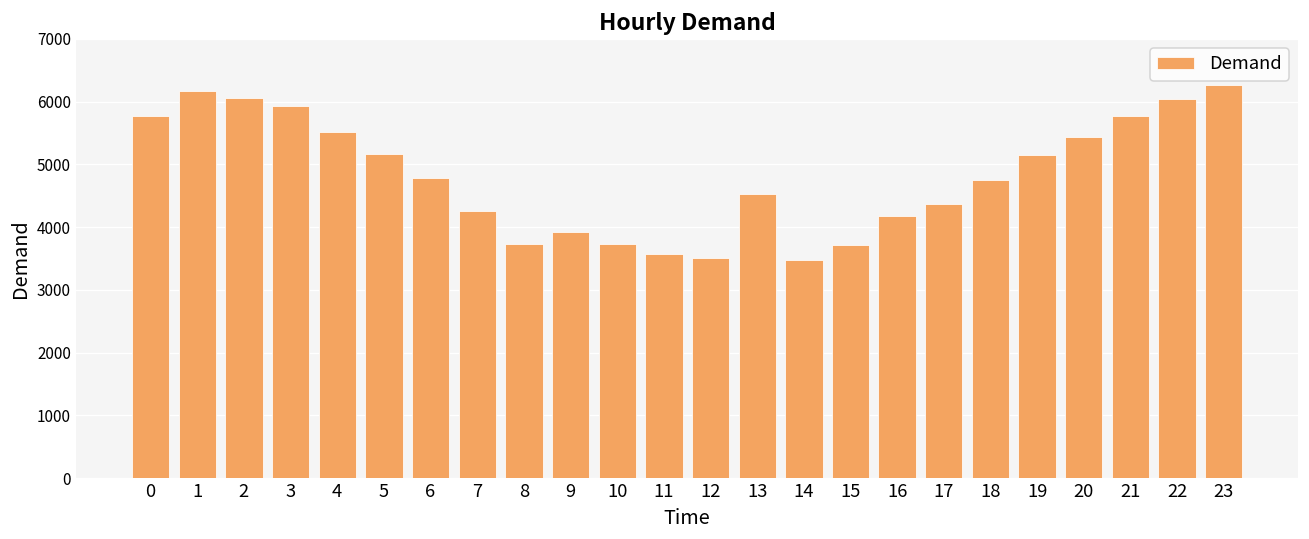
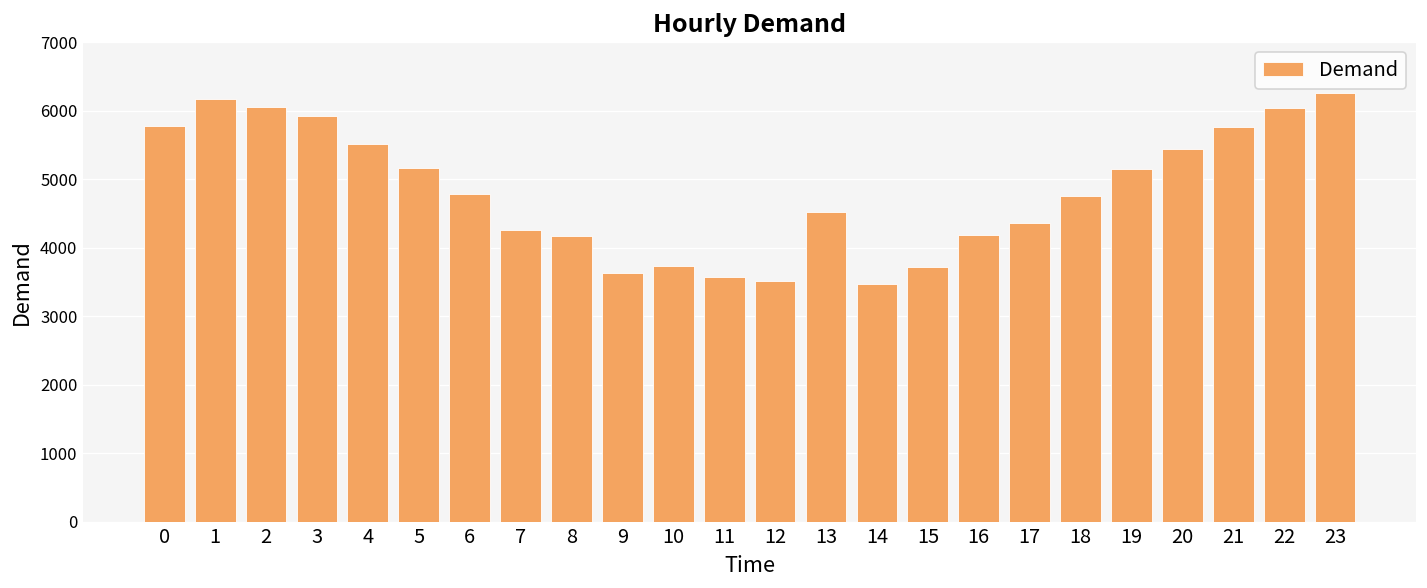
8: 3700 -> 4200
9: 3900 -> 3600
